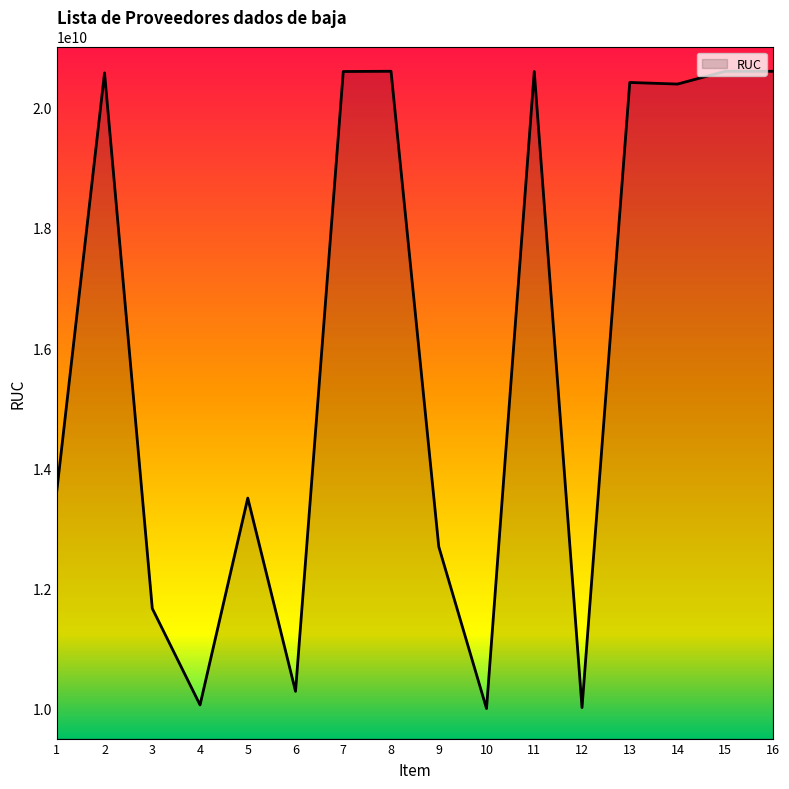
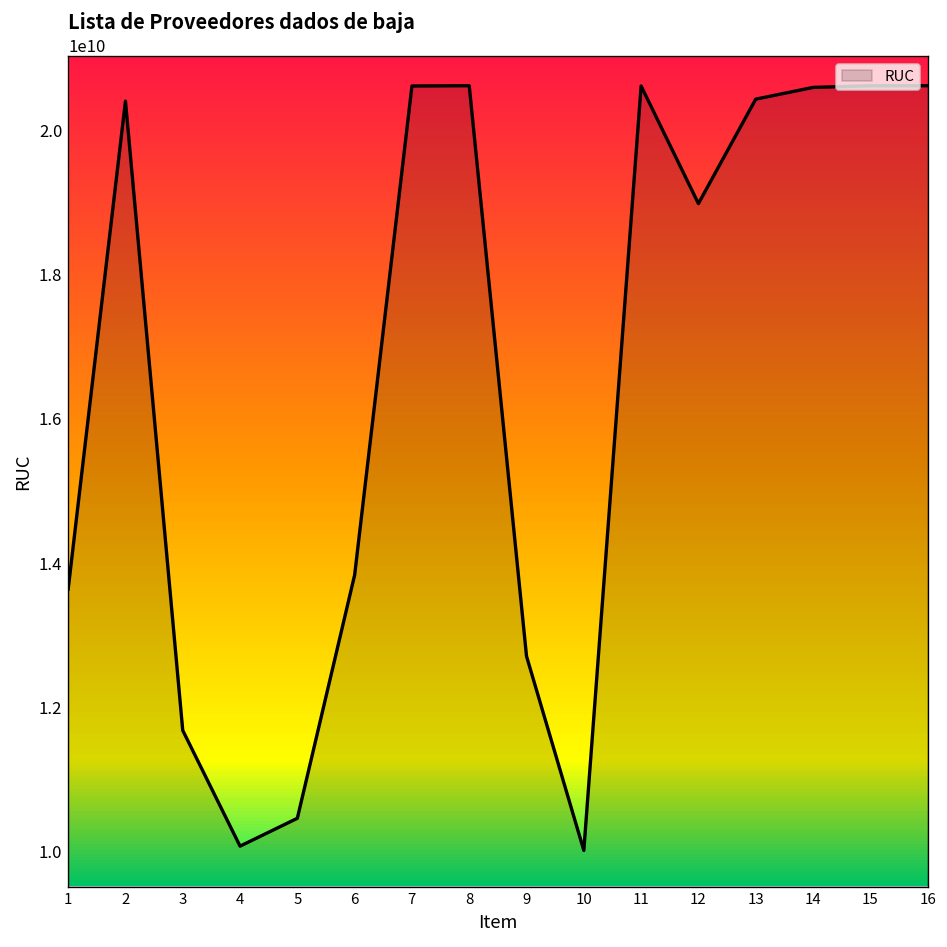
2: 20600000000 -> 20400000000
5: 13500000000 -> 10400000000
6: 10300000000 -> 13800000000
12: 10000000000 -> 19000000000
14: 20400000000 -> 20600000000
